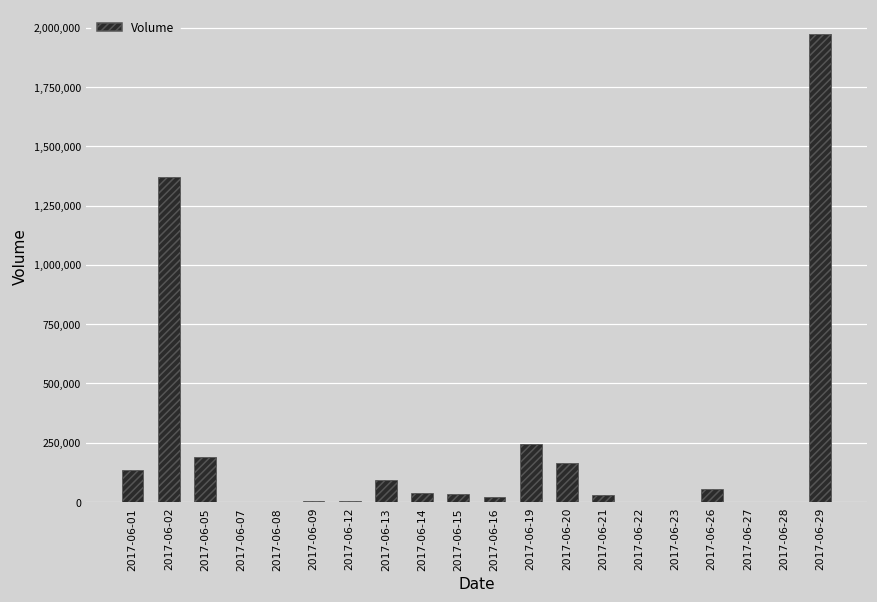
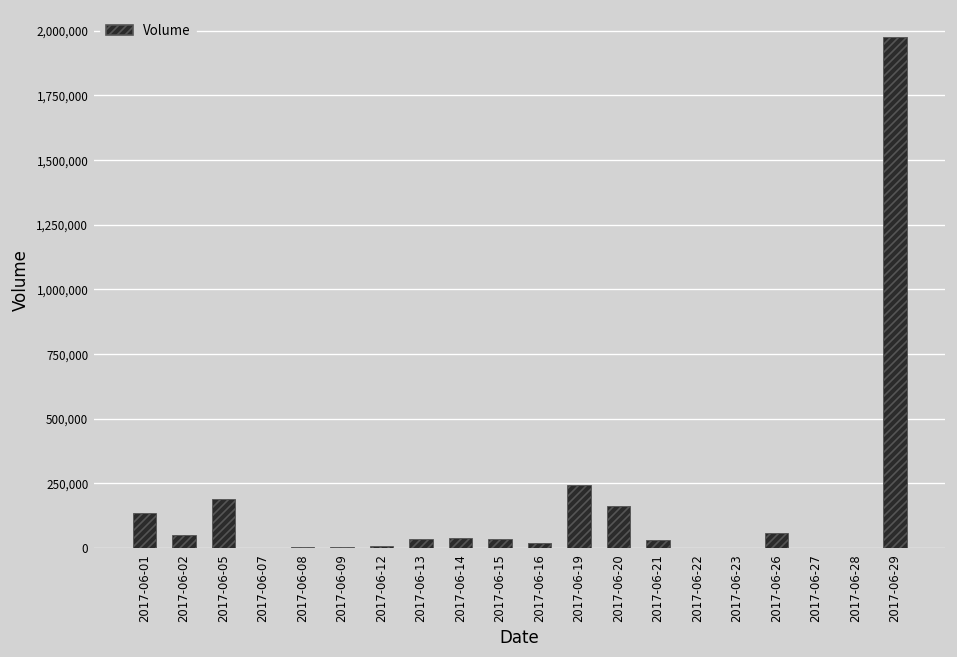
2017-06-02: 1,370,000 -> 50,000
2017-06-13: 90,000 -> 30,000
